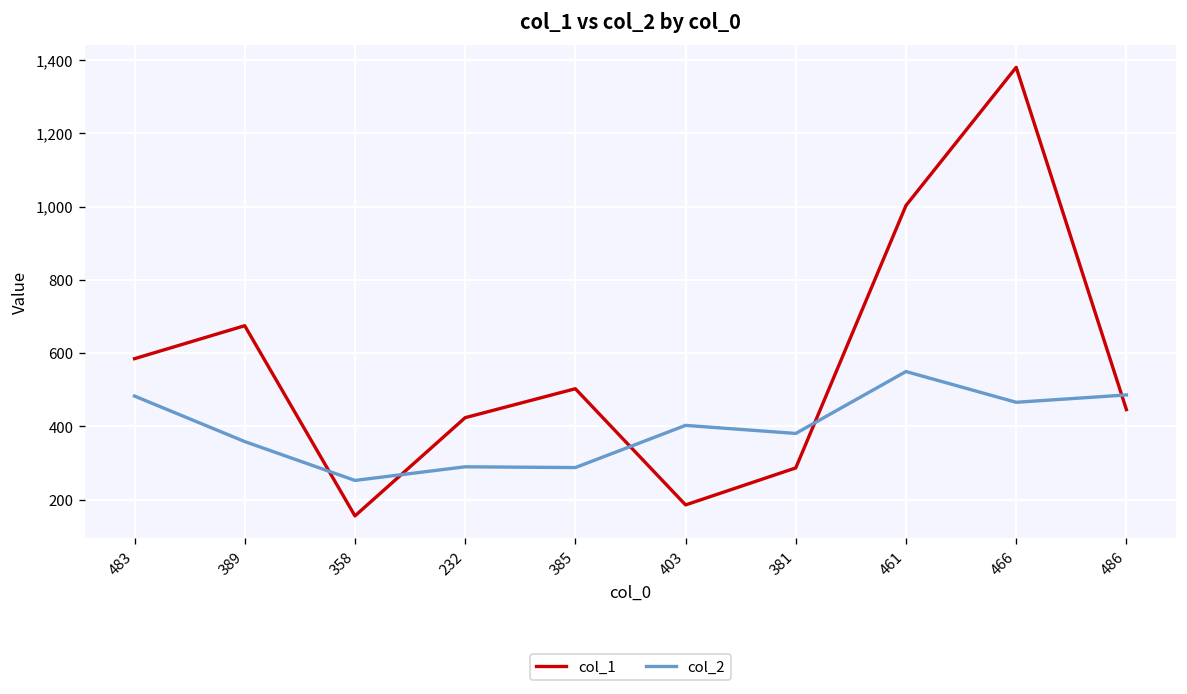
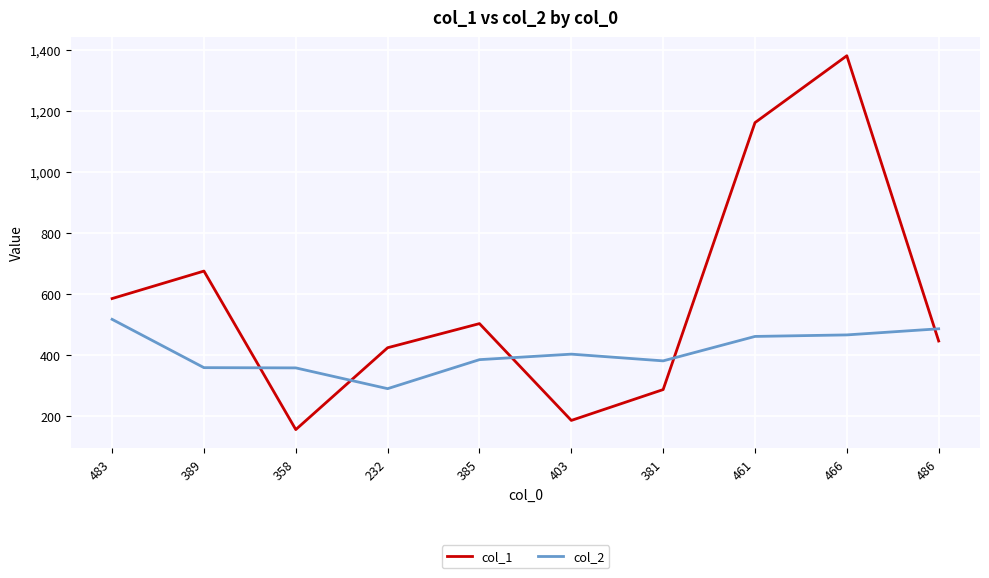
col_2, 483: 480 -> 520
col_2, 358: 250 -> 360
col_2, 385: 290 -> 390
col_1, 461: 1,000 -> 1,160
col_2, 461: 550 -> 460
